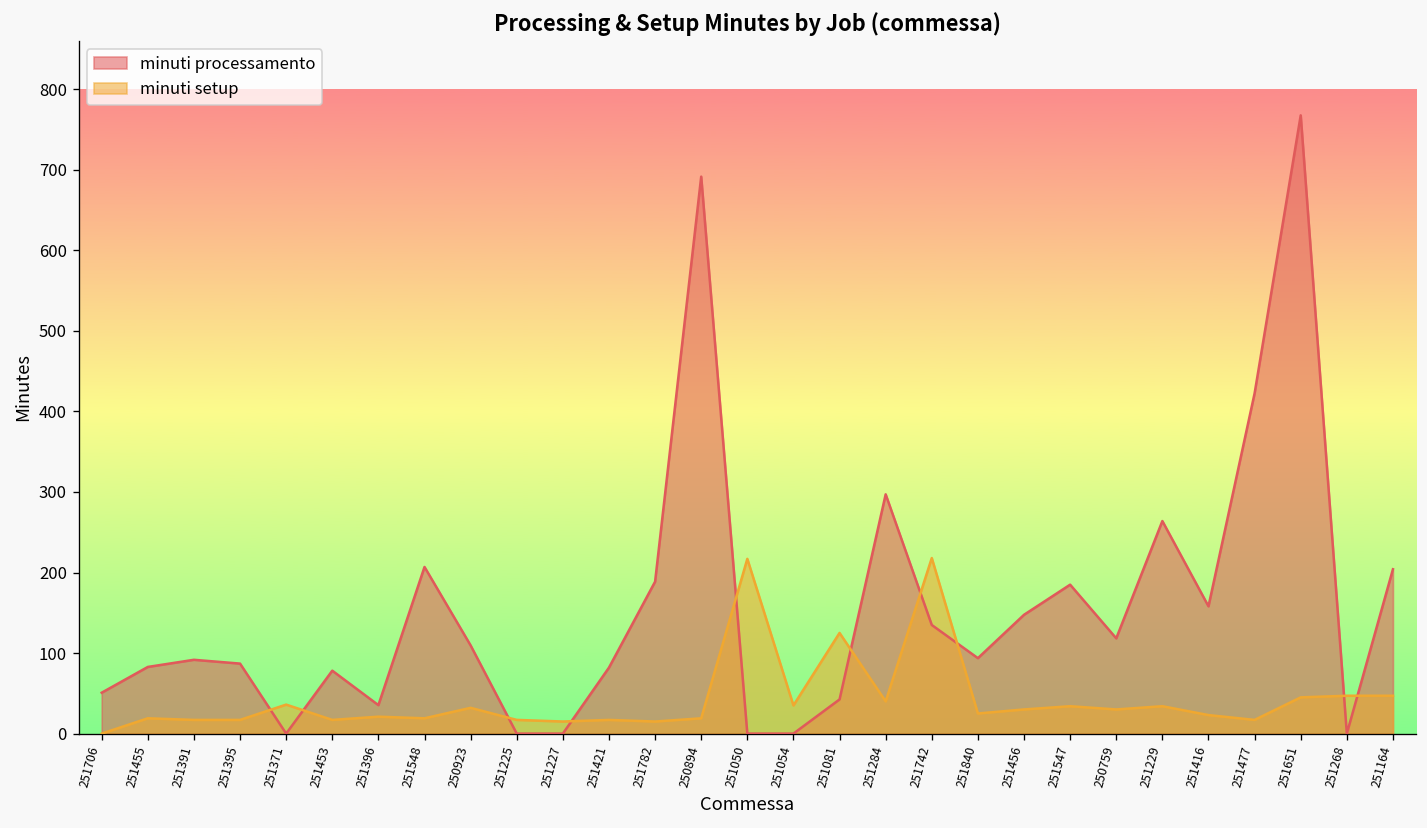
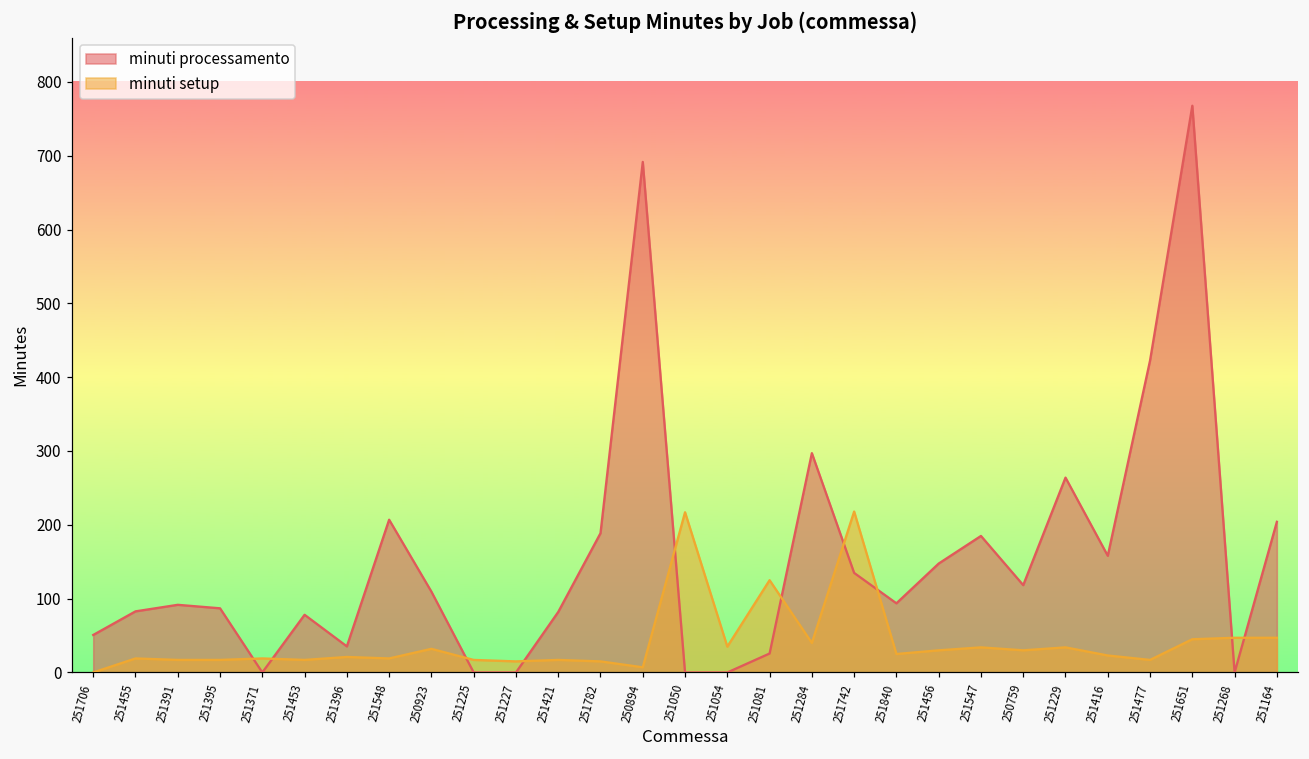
minuti setup, 251371: 40 -> 20
minuti setup, 250894: 20 -> 10
minuti processamento, 251081: 40 -> 30
